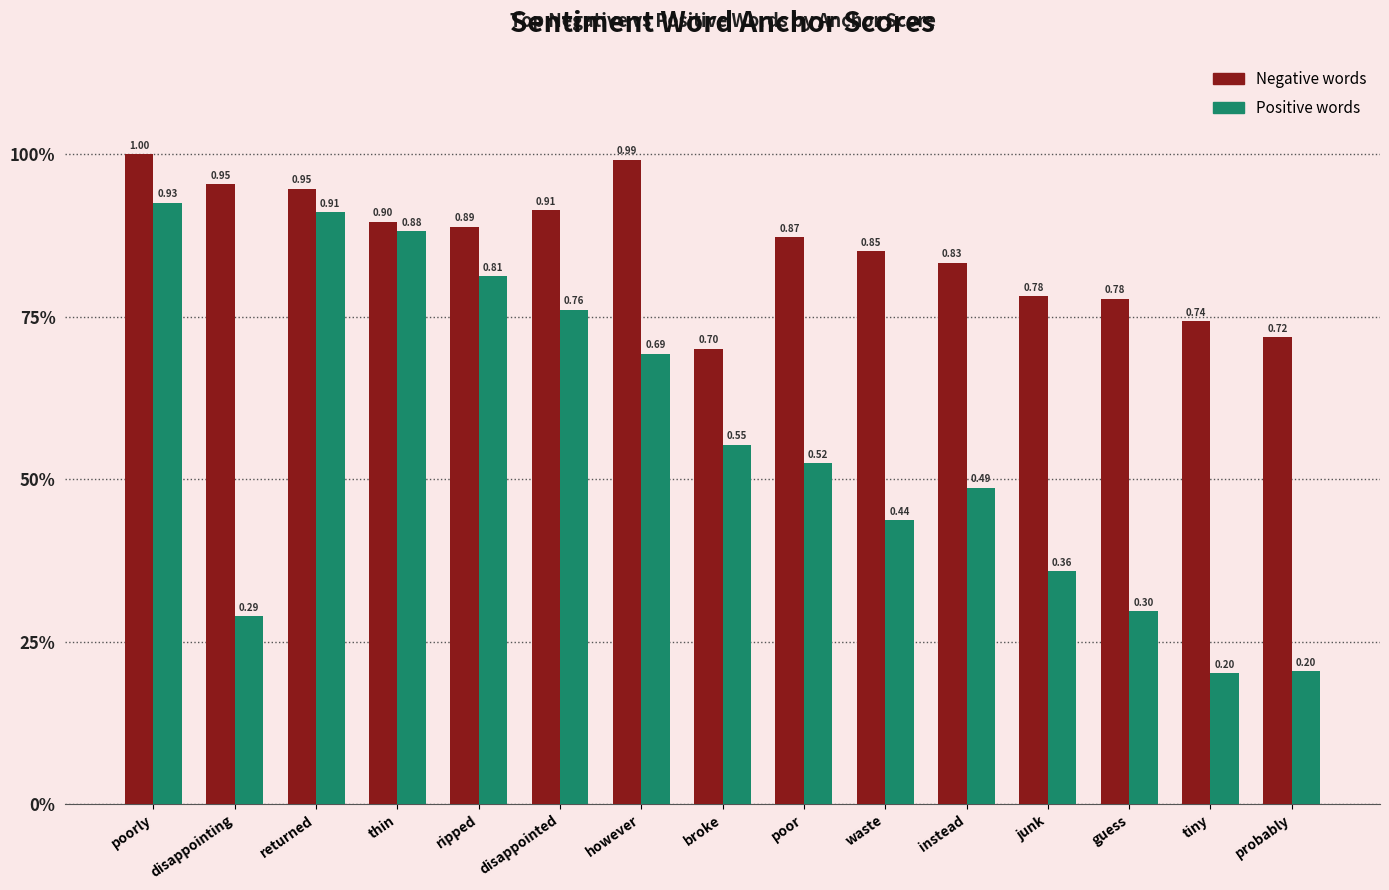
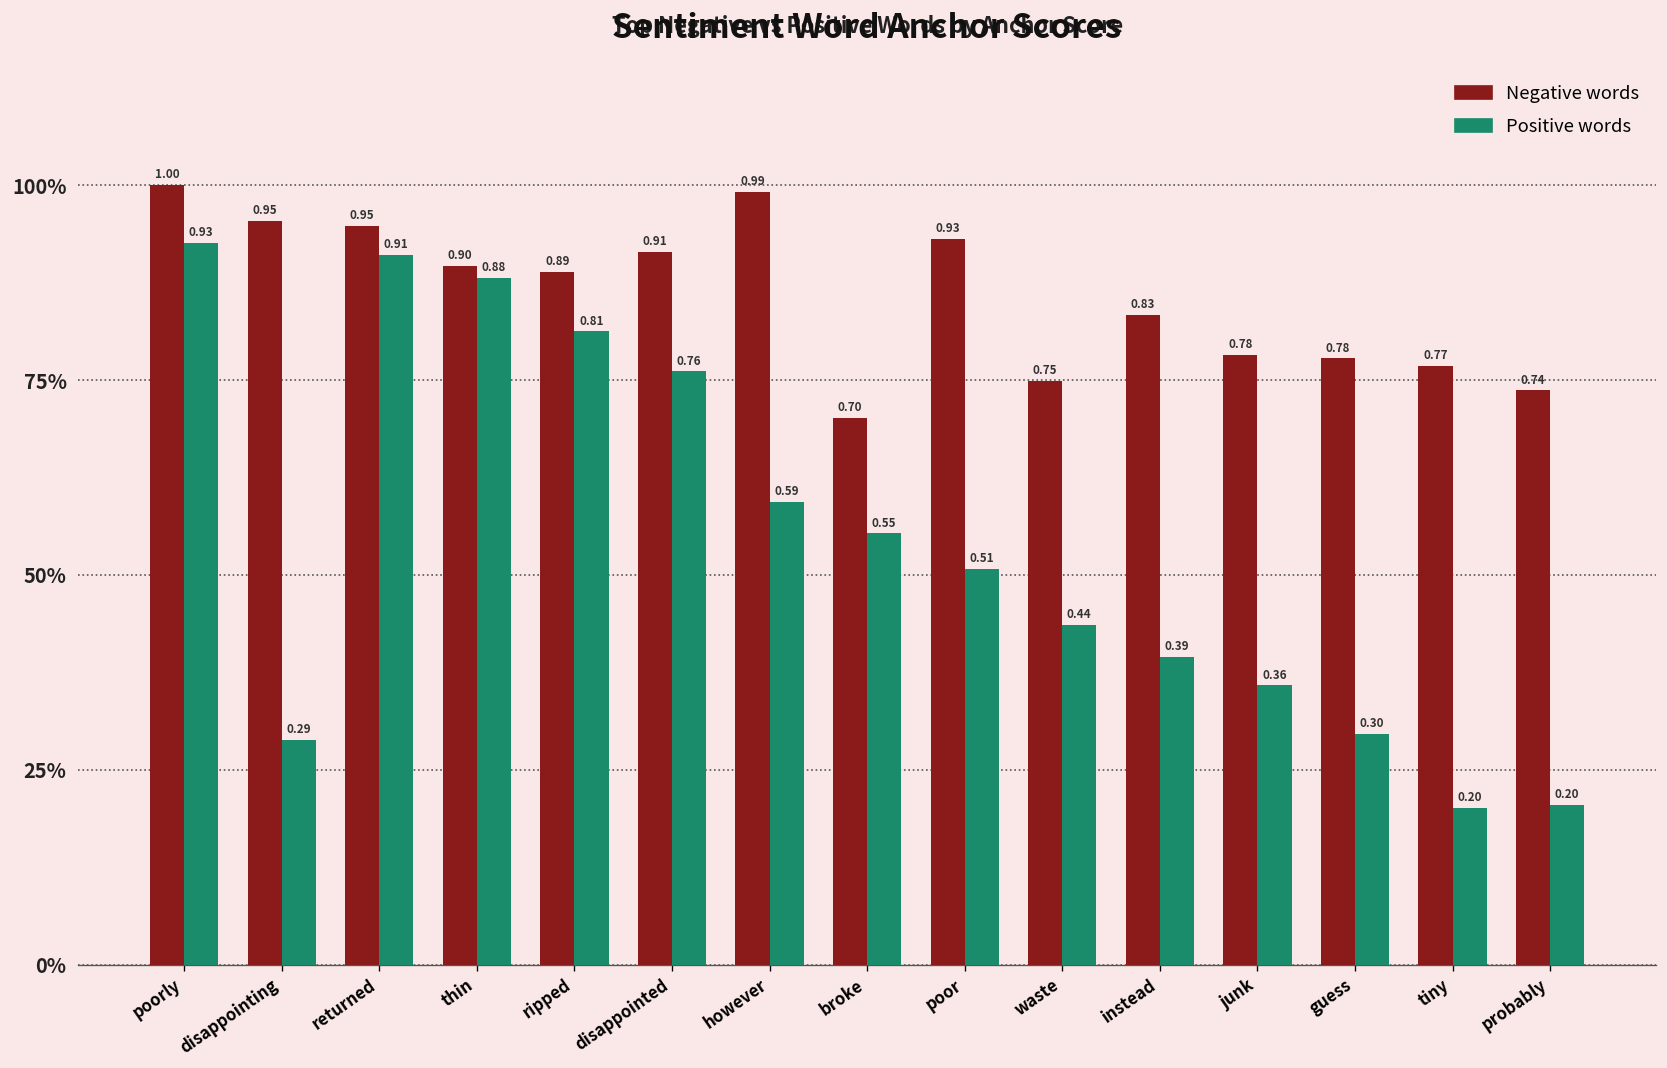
Positive words, however: 0.69 -> 0.59
Negative words, poor: 0.87 -> 0.93
Positive words, poor: 0.52 -> 0.51
Negative words, waste: 0.85 -> 0.75
Positive words, instead: 0.49 -> 0.39
Negative words, tiny: 0.74 -> 0.77
Negative words, probably: 0.72 -> 0.74
